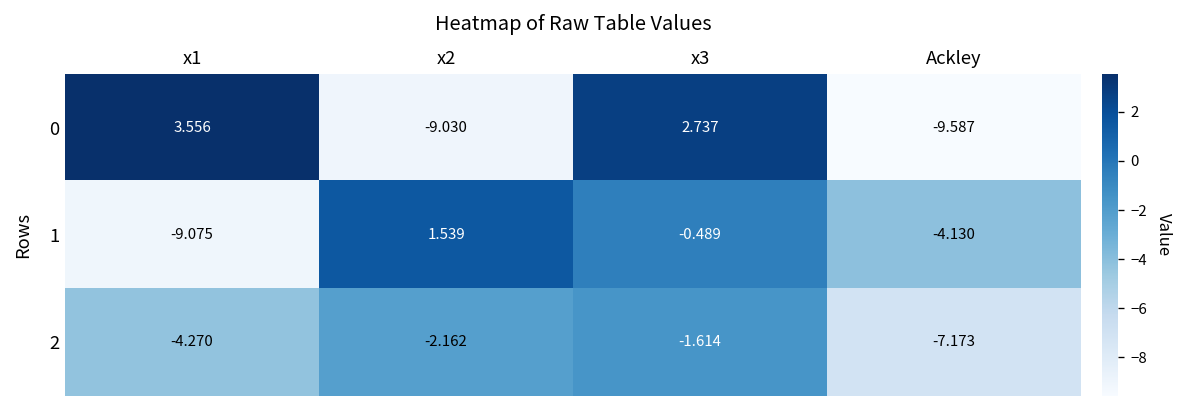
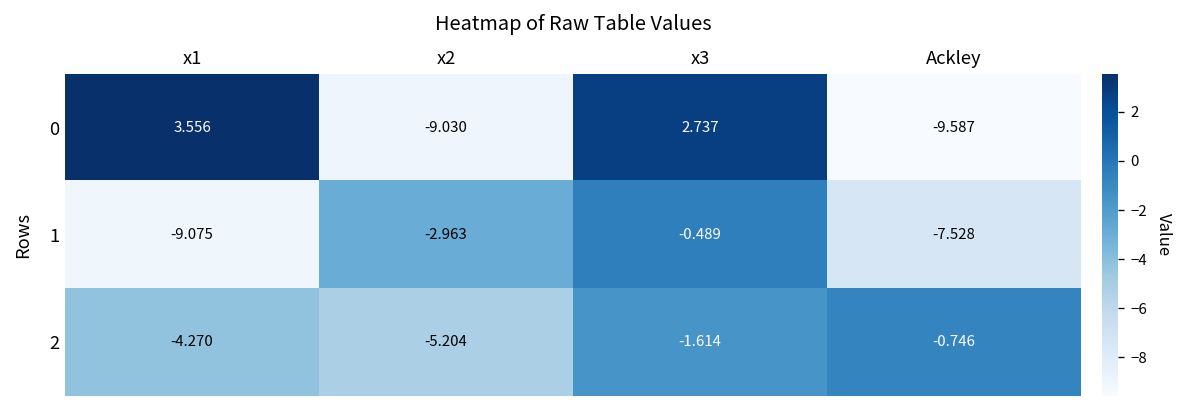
1, x2: 1.539 -> -2.963
1, Ackley: -4.130 -> -7.528
2, x2: -2.162 -> -5.204
2, Ackley: -7.173 -> -0.746
